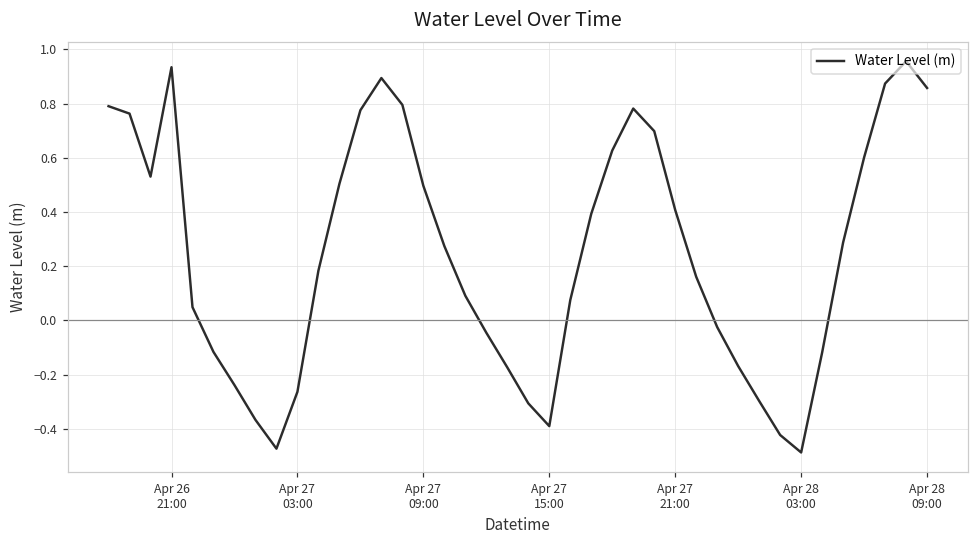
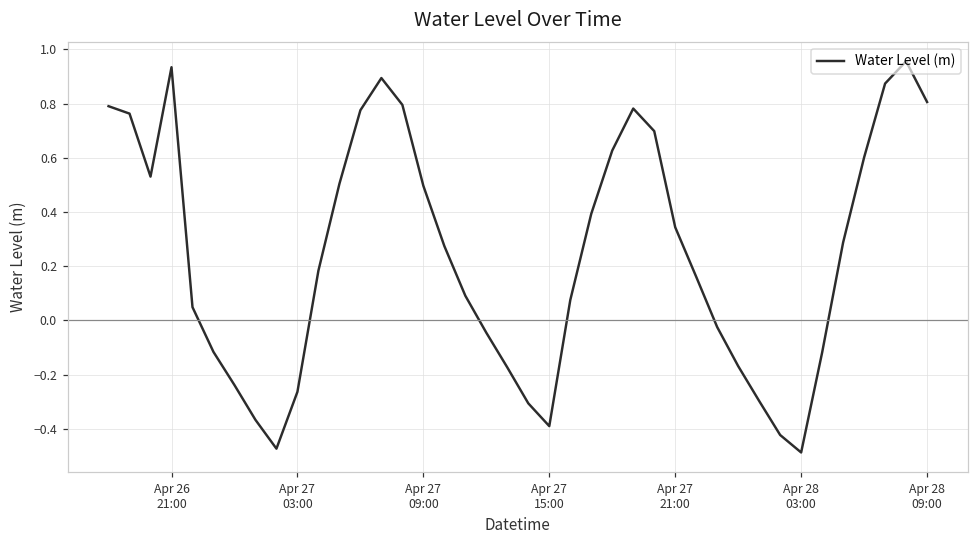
Apr 27 21:00: 0.41 -> 0.34
Apr 28 09:00: 0.86 -> 0.81
